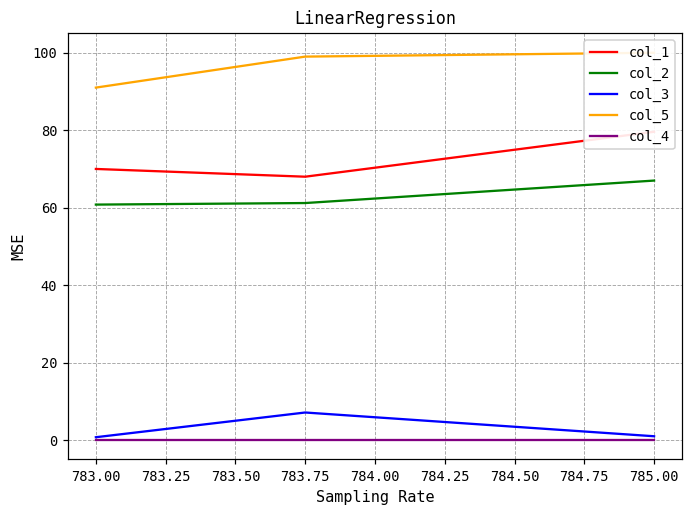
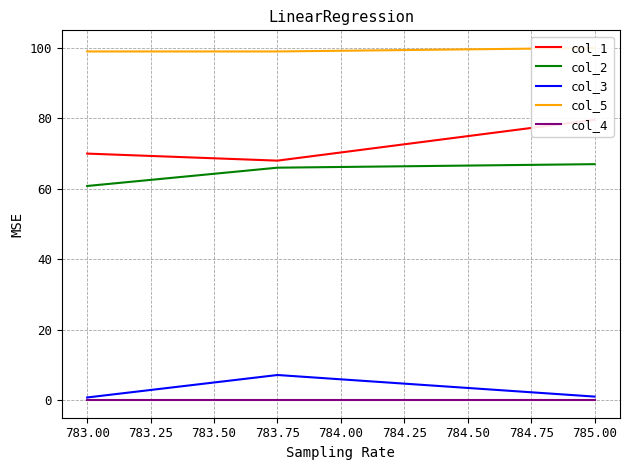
col_5, 783.00: 91 -> 99
col_2, 783.75: 61 -> 66
